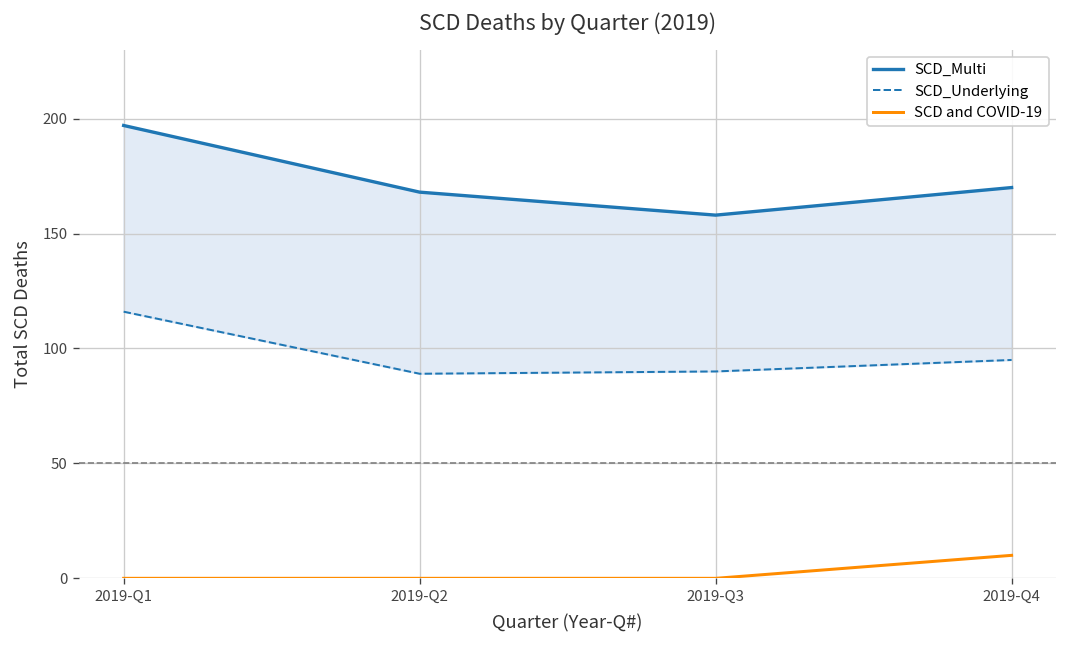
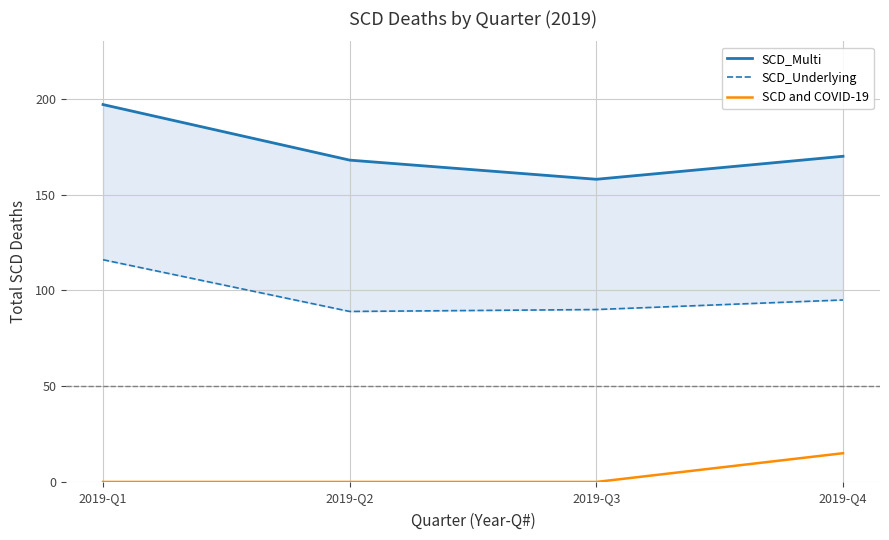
SCD and COVID-19, 2019-Q4: 10 -> 15
